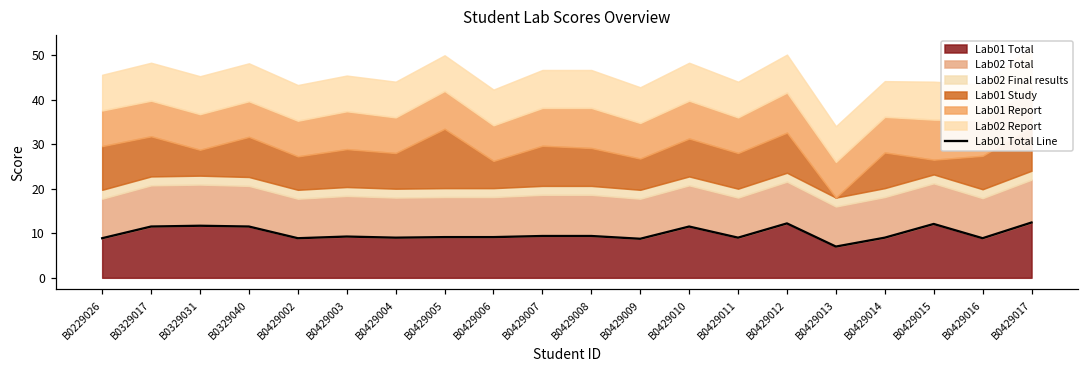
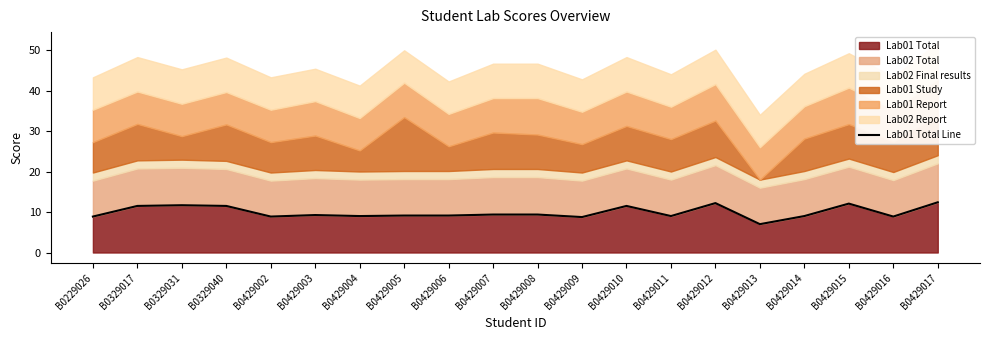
Lab01 Study, B0229026: 10 -> 8
Lab01 Study, B0429004: 8 -> 5
Lab01 Study, B0429015: 3 -> 9
